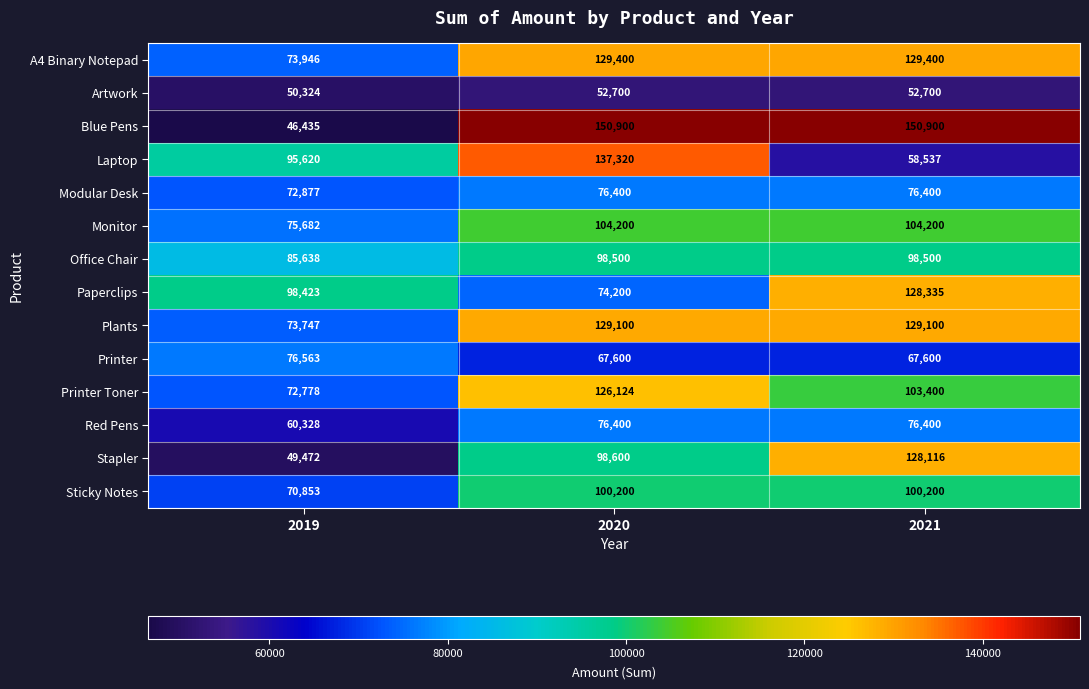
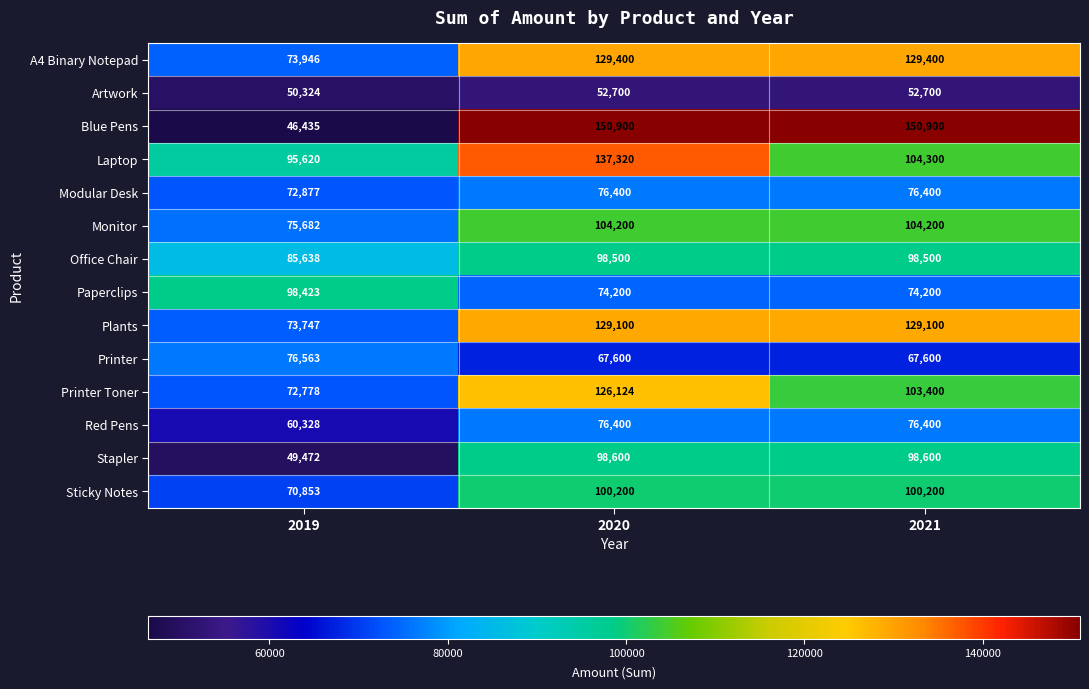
Laptop, 2021: 58,537 -> 104,300
Paperclips, 2021: 128,335 -> 74,200
Stapler, 2021: 128,116 -> 98,600
